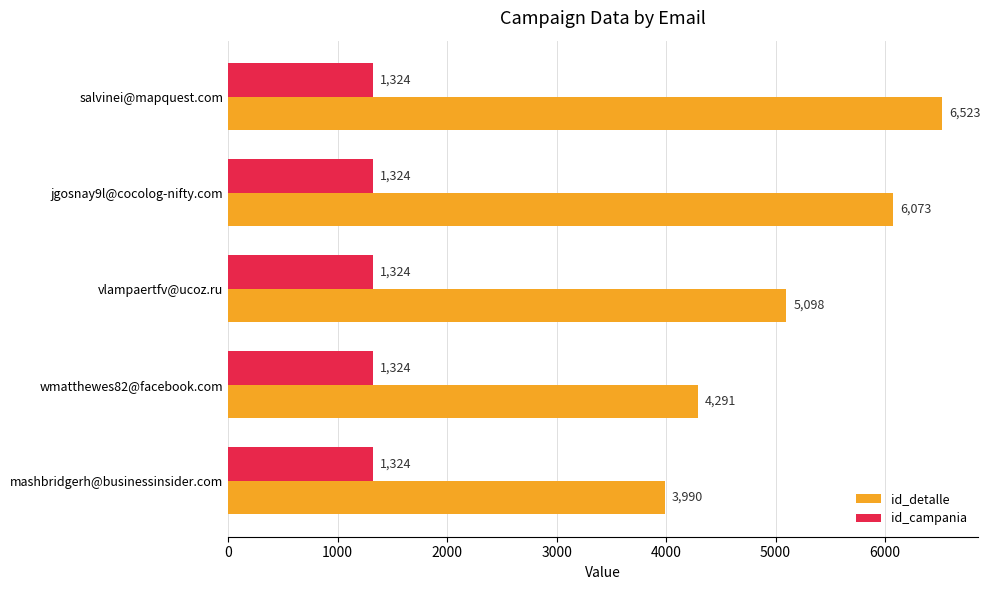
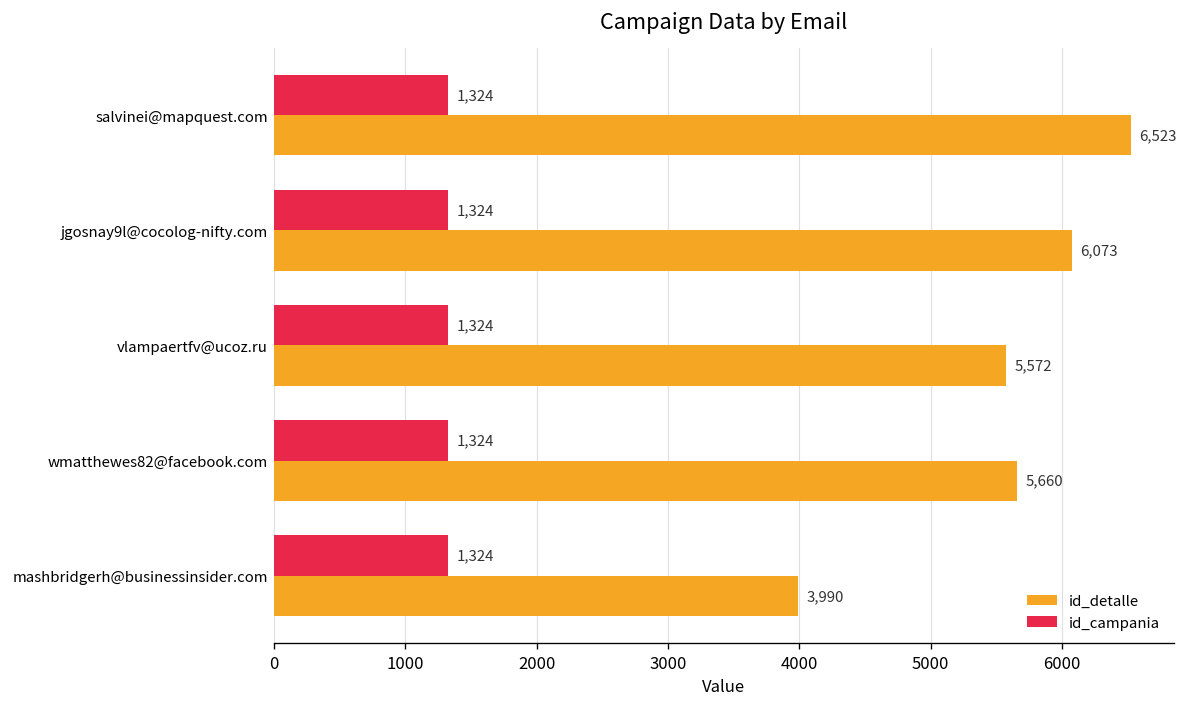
id_detalle, vlampaertfv@ucoz.ru: 5,098 -> 5,572
id_detalle, wmatthewes82@facebook.com: 4,291 -> 5,660
